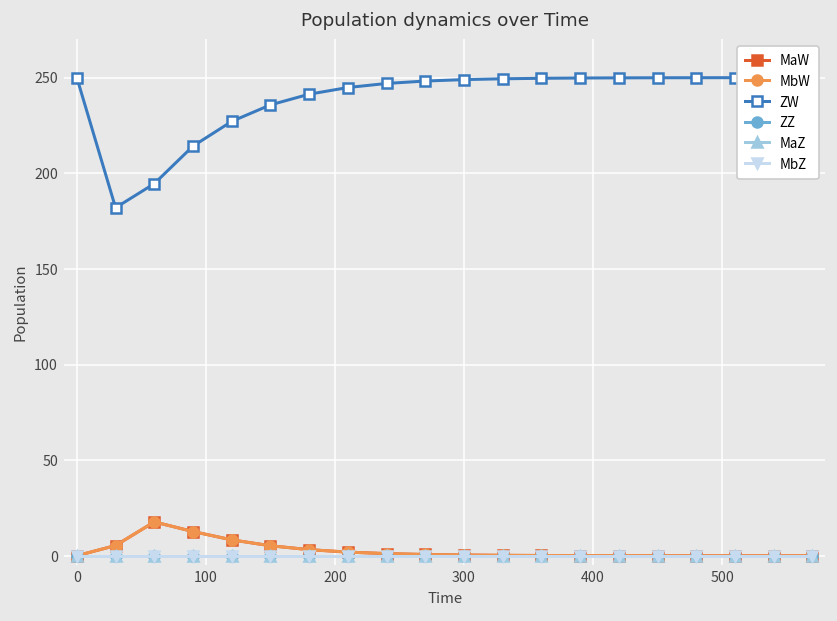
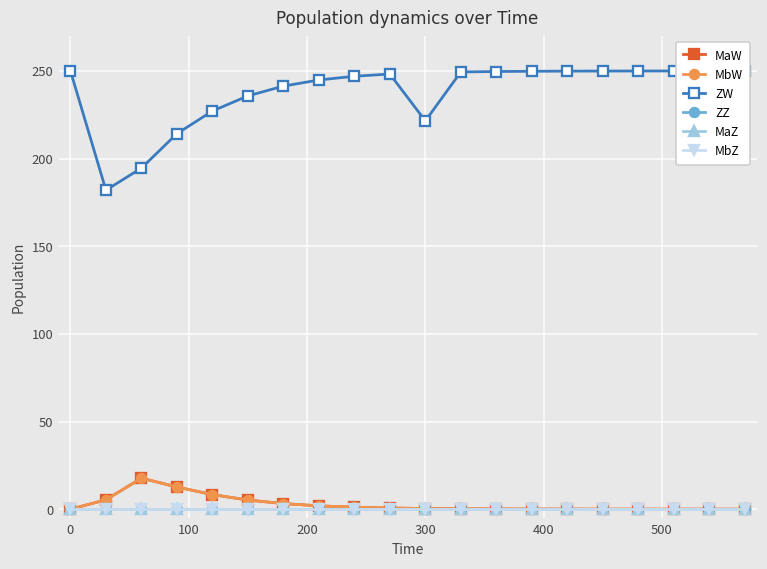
ZW, 300: 249 -> 222
